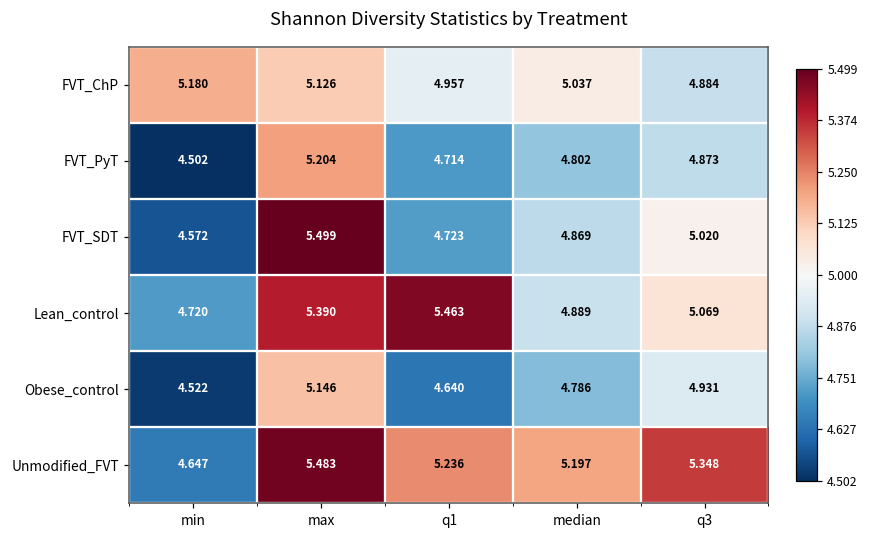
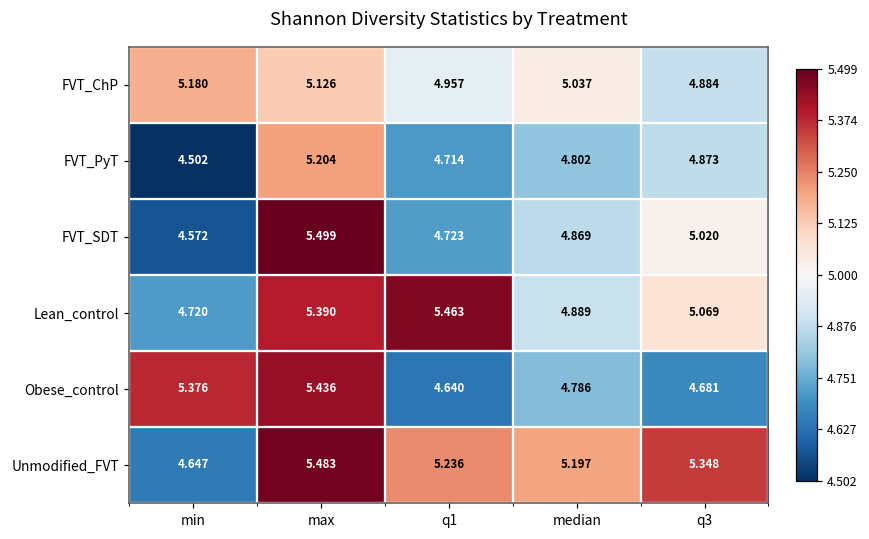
Obese_control, min: 4.522 -> 5.376
Obese_control, max: 5.146 -> 5.436
Obese_control, q3: 4.931 -> 4.681
